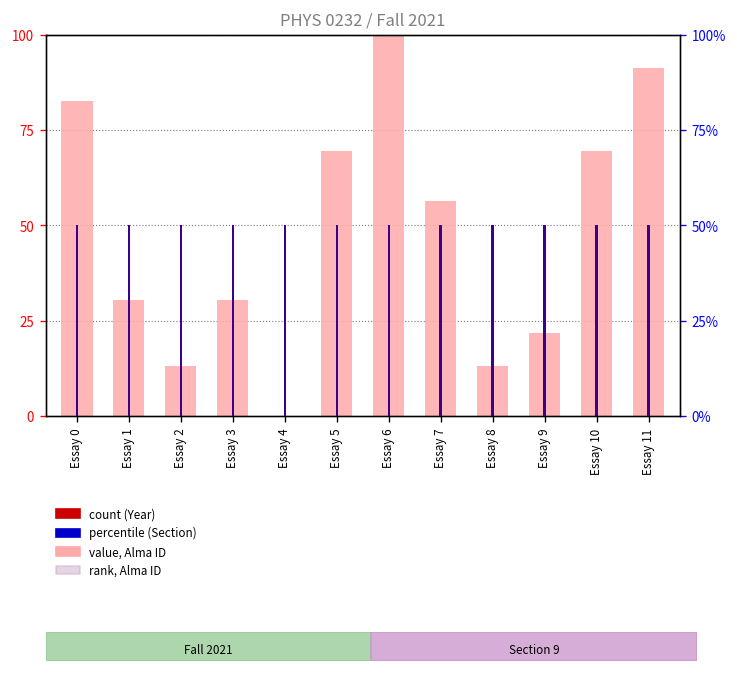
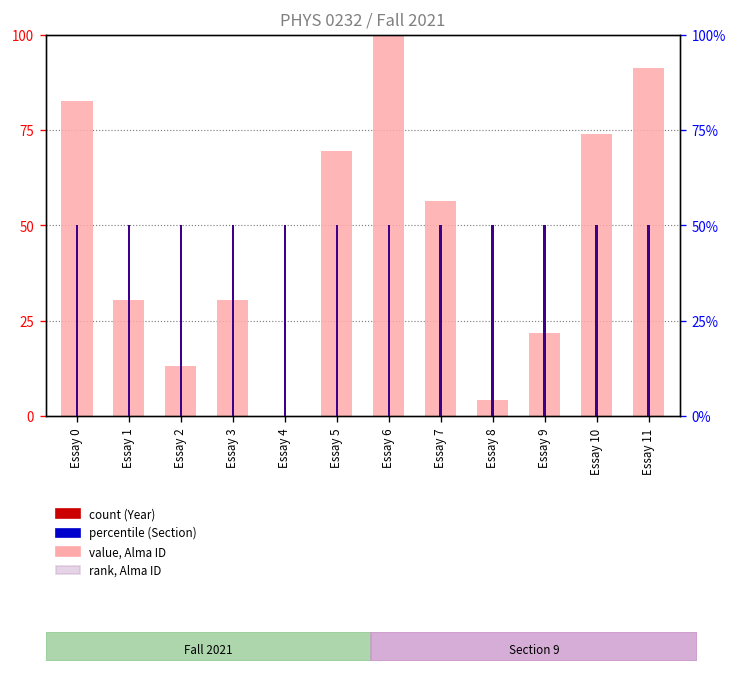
value, Alma ID, Essay 8: 13 -> 4
value, Alma ID, Essay 10: 70 -> 74
